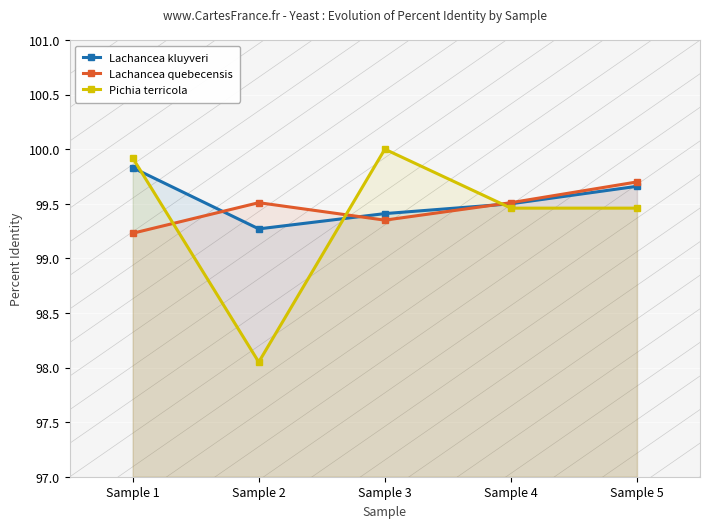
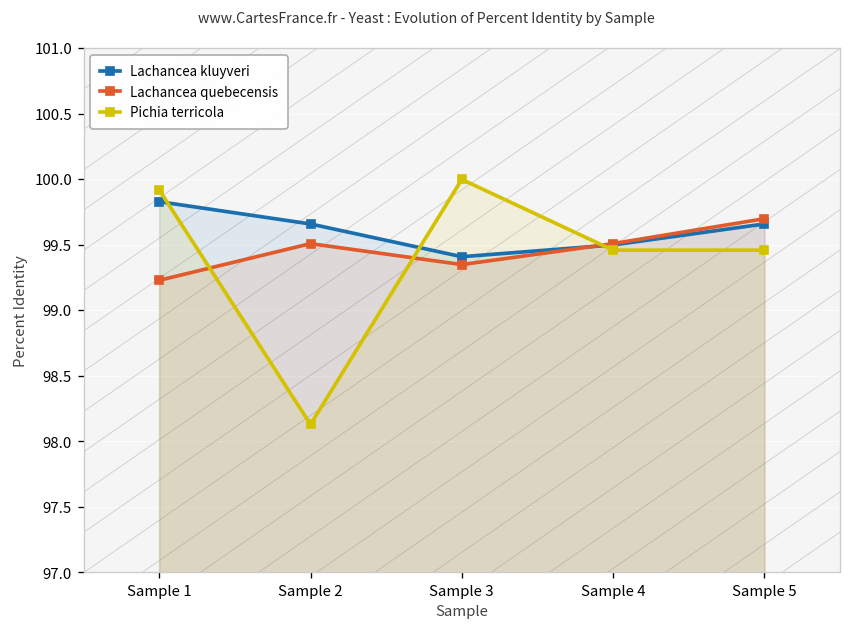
Lachancea kluyveri, Sample 2: 99.27 -> 99.66
Pichia terricola, Sample 2: 98.05 -> 98.13
